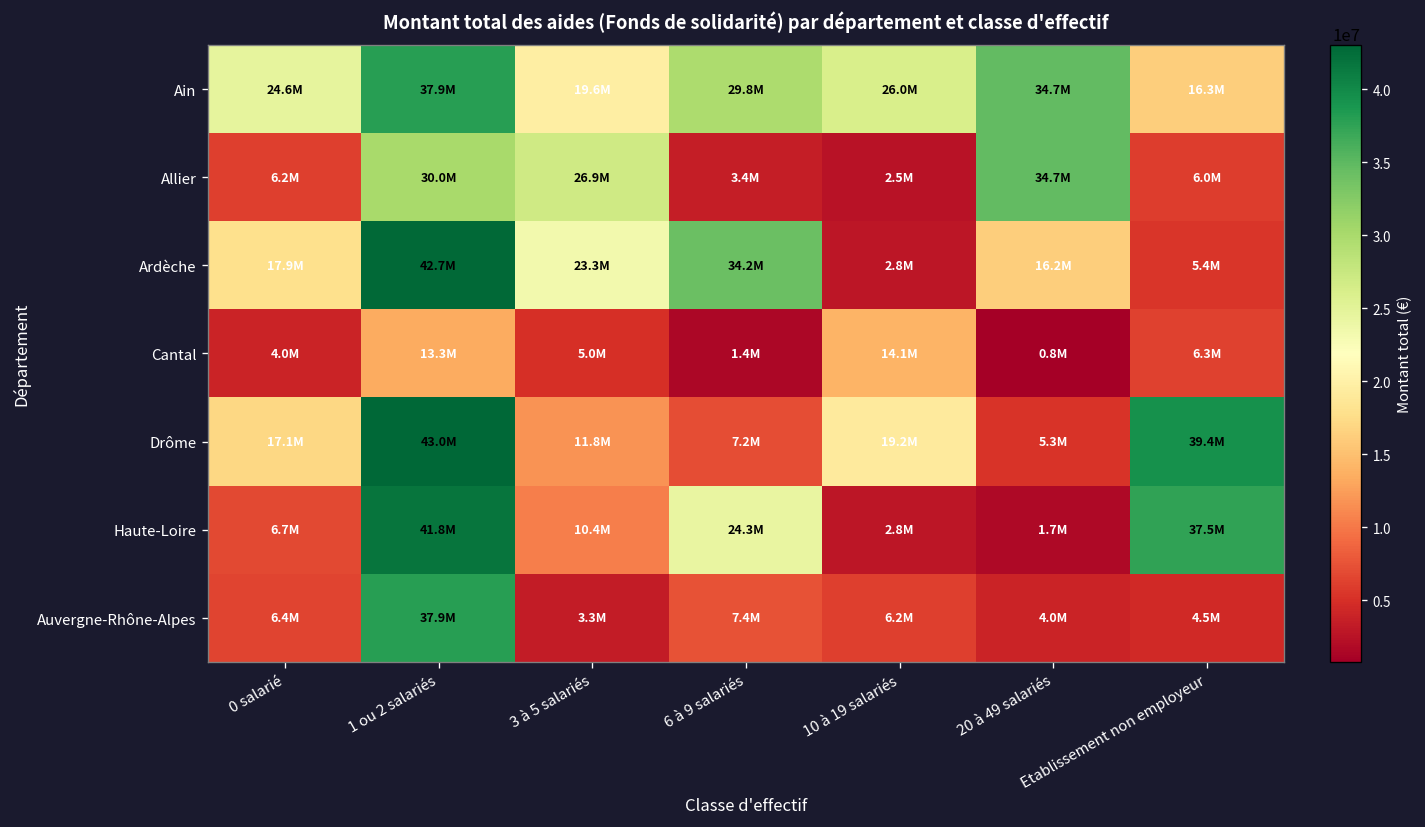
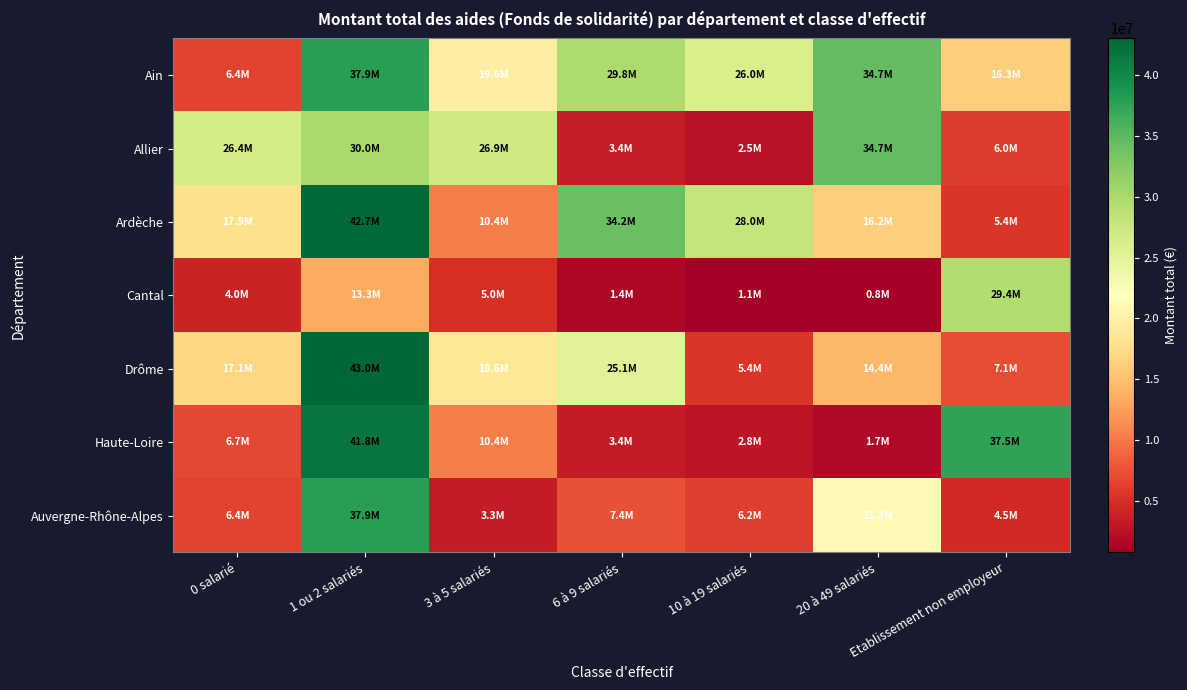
Ain, 0 salarié: 24.6M -> 6.4M
Allier, 0 salarié: 6.2M -> 26.4M
Ardèche, 3 à 5 salariés: 23.3M -> 10.4M
Ardèche, 10 à 19 salariés: 2.8M -> 28.0M
Cantal, 10 à 19 salariés: 14.1M -> 1.1M
Cantal, Etablissement non employeur: 6.3M -> 29.4M
Drôme, 3 à 5 salariés: 11.8M -> 18.6M
Drôme, 6 à 9 salariés: 7.2M -> 25.1M
Drôme, 10 à 19 salariés: 19.2M -> 5.4M
Drôme, 20 à 49 salariés: 5.3M -> 14.4M
Drôme, Etablissement non employeur: 39.4M -> 7.1M
Haute-Loire, 6 à 9 salariés: 24.3M -> 3.4M
Auvergne-Rhône-Alpes, 20 à 49 salariés: 4.0M -> 21.2M
